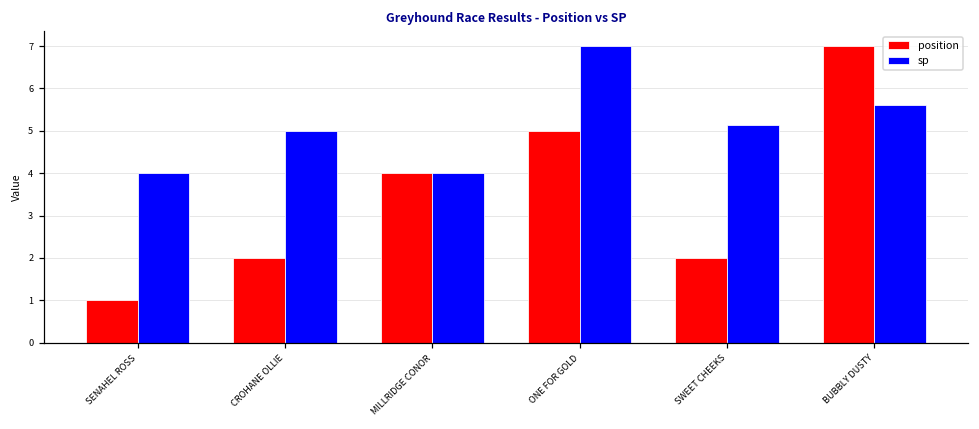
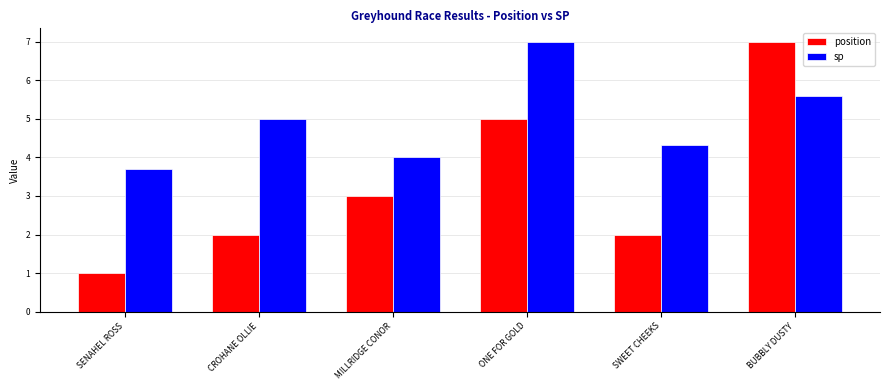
sp, SENAHEL ROSS: 4.0 -> 3.7
position, MILLRIDGE CONOR: 4 -> 3
sp, SWEET CHEEKS: 5.1 -> 4.3
